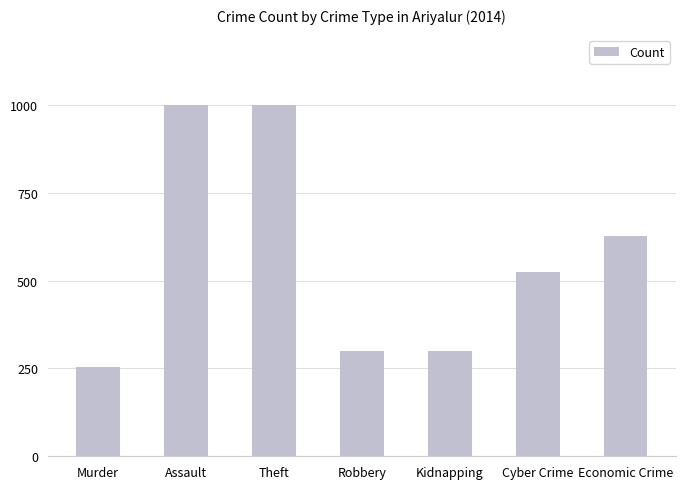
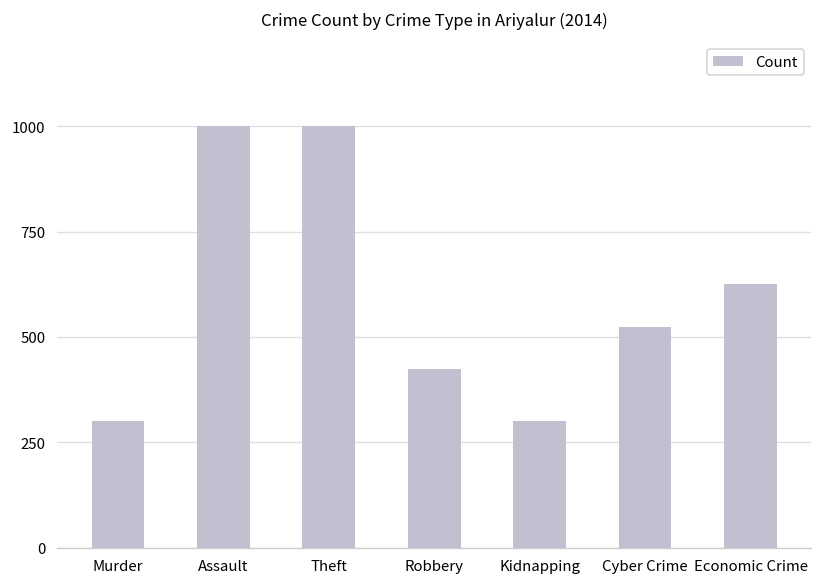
Murder: 250 -> 300
Robbery: 300 -> 430
